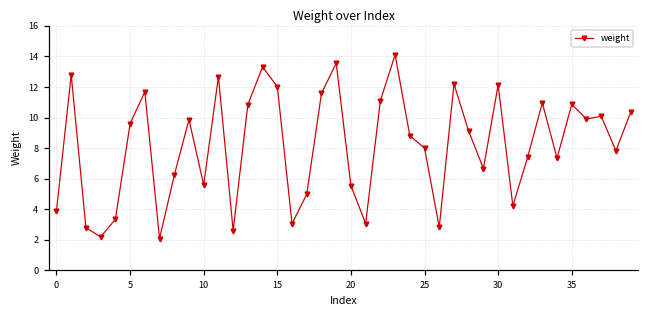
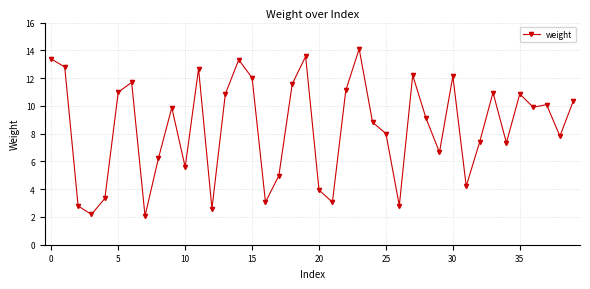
0: 3.9 -> 13.4
5: 9.6 -> 11.0
20: 5.5 -> 3.9
